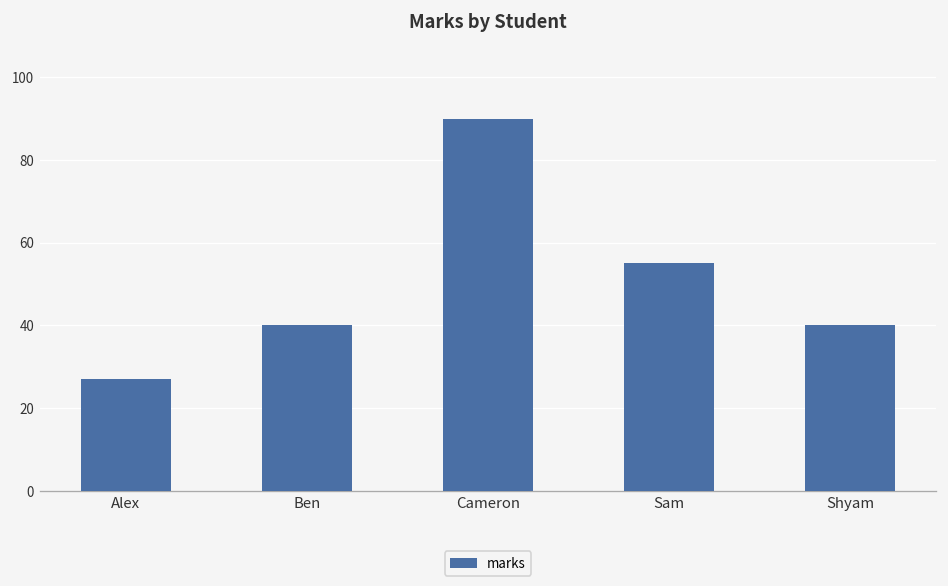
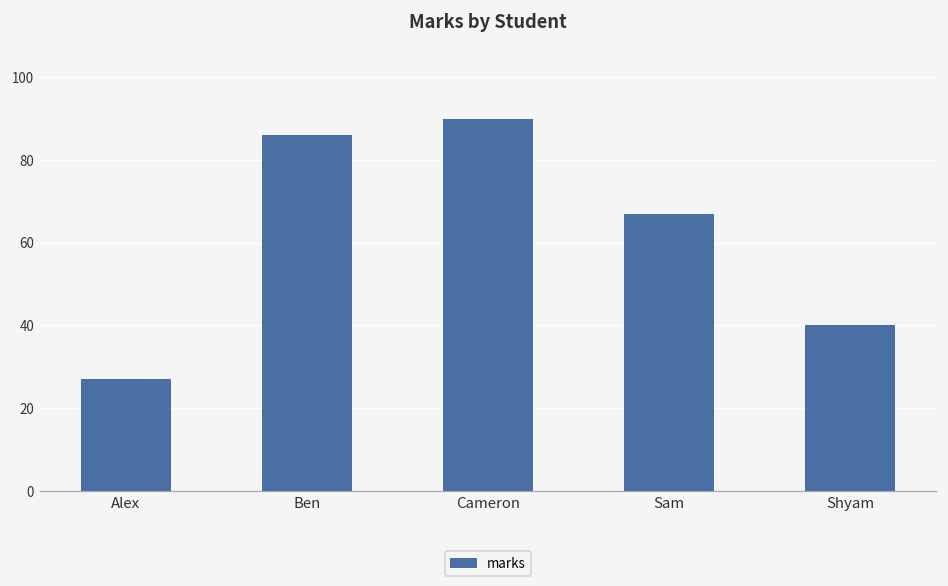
Ben: 40 -> 86
Sam: 55 -> 67
